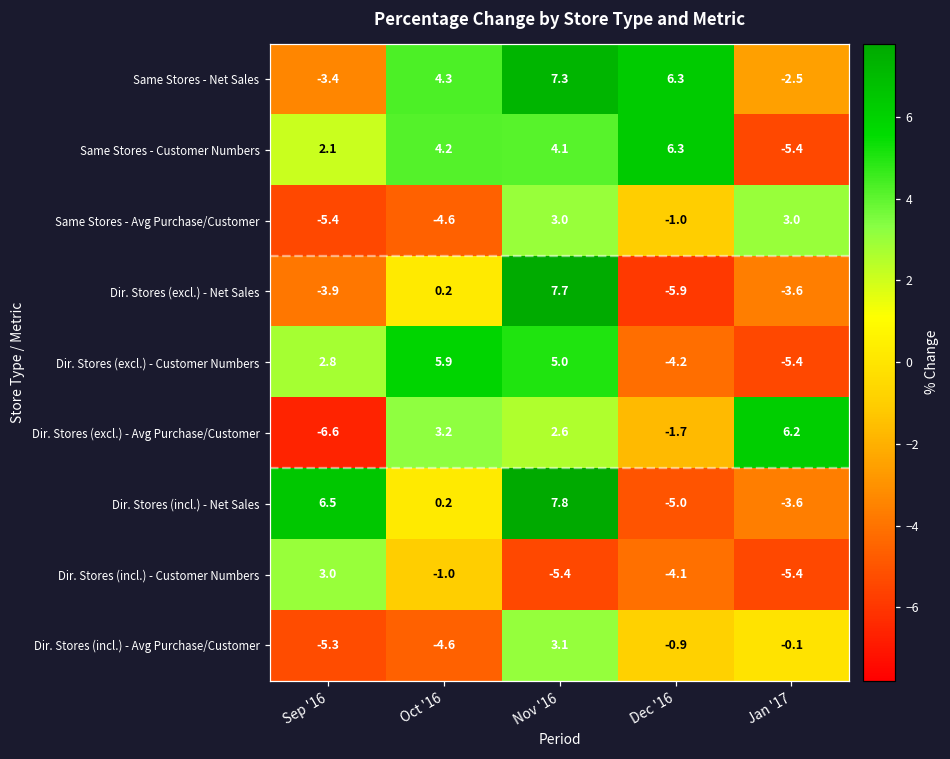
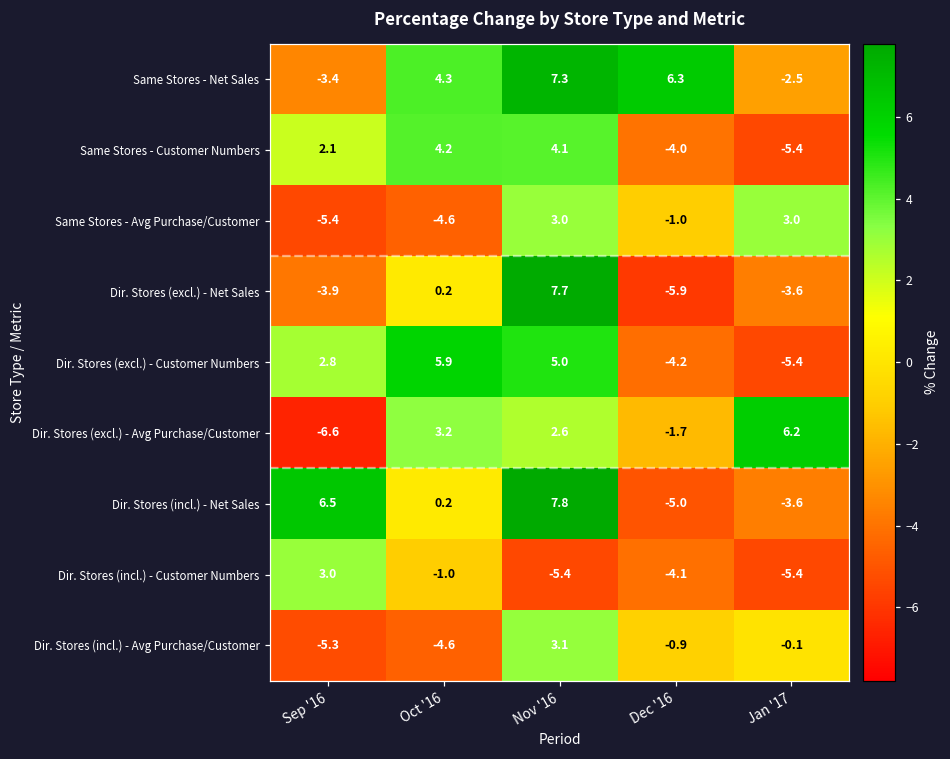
Same Stores - Customer Numbers, Dec '16: 6.3 -> -4.0
